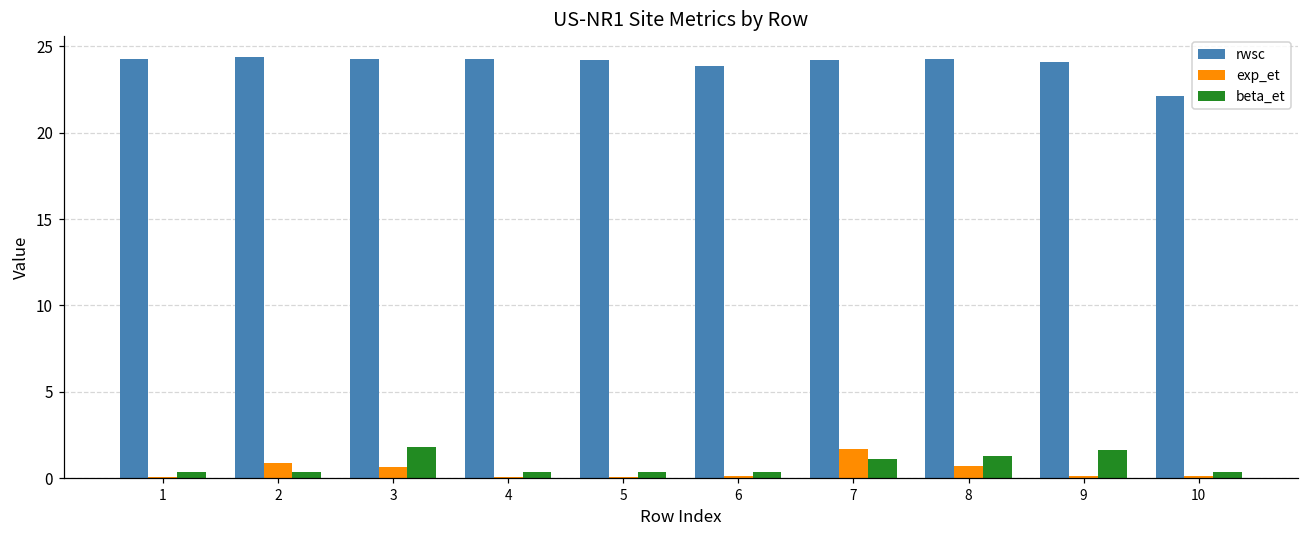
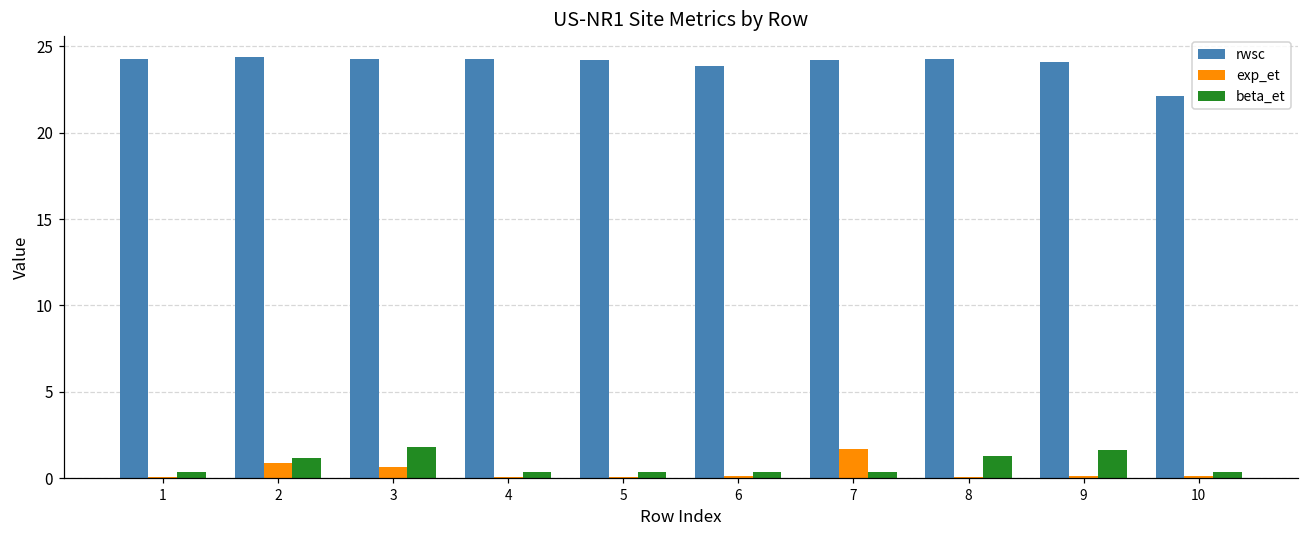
beta_et, 2: 0.3 -> 1.2
beta_et, 7: 1.1 -> 0.3
exp_et, 8: 0.7 -> 0.1
